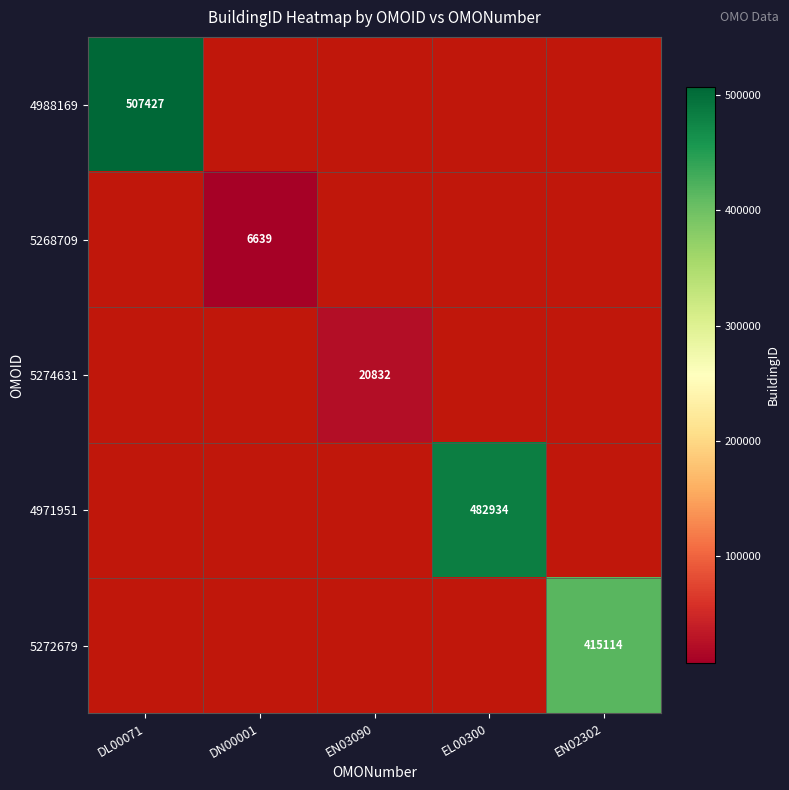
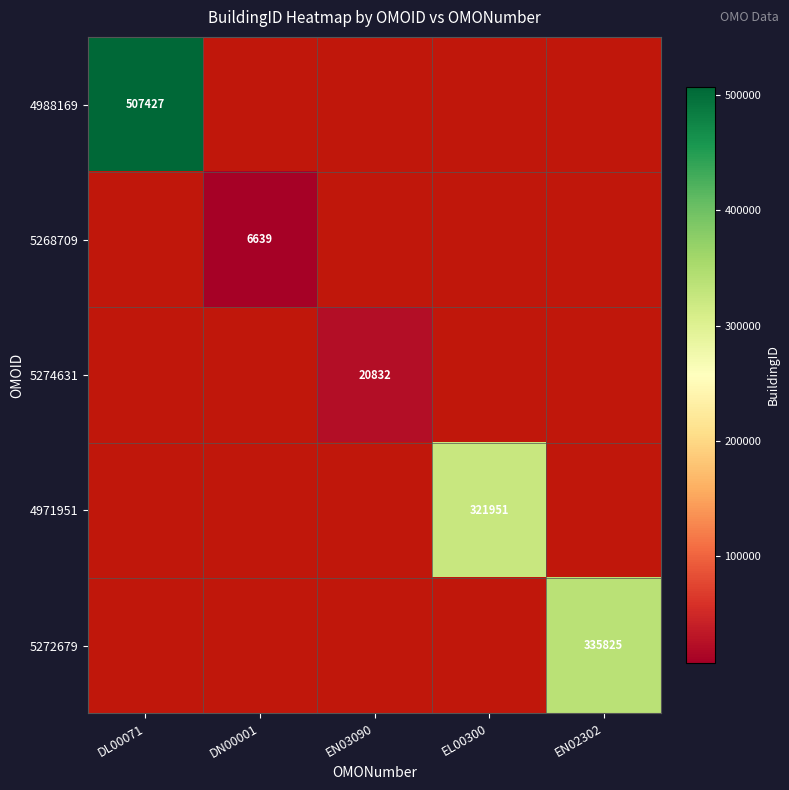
4971951, EL00300: 482934 -> 321951
5272679, EN02302: 415114 -> 335825
